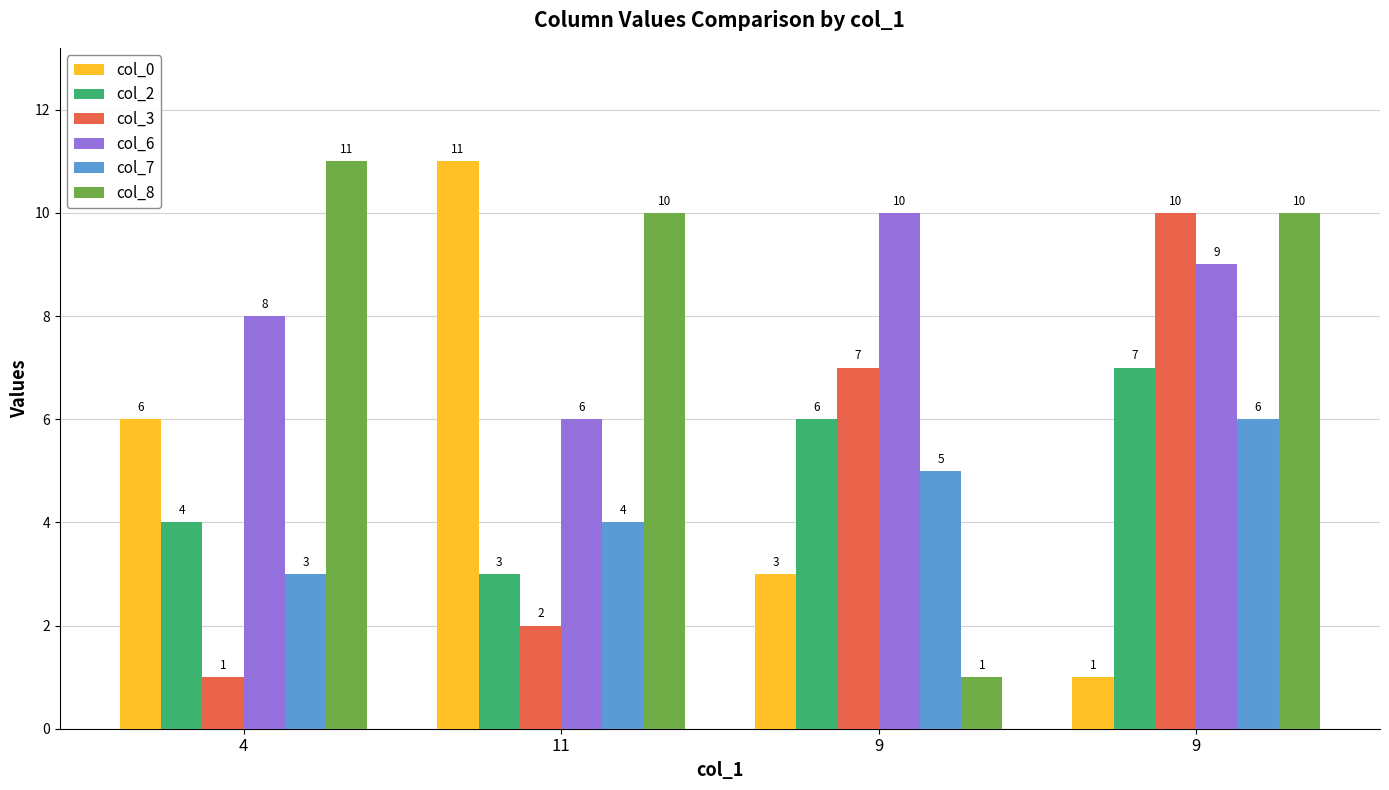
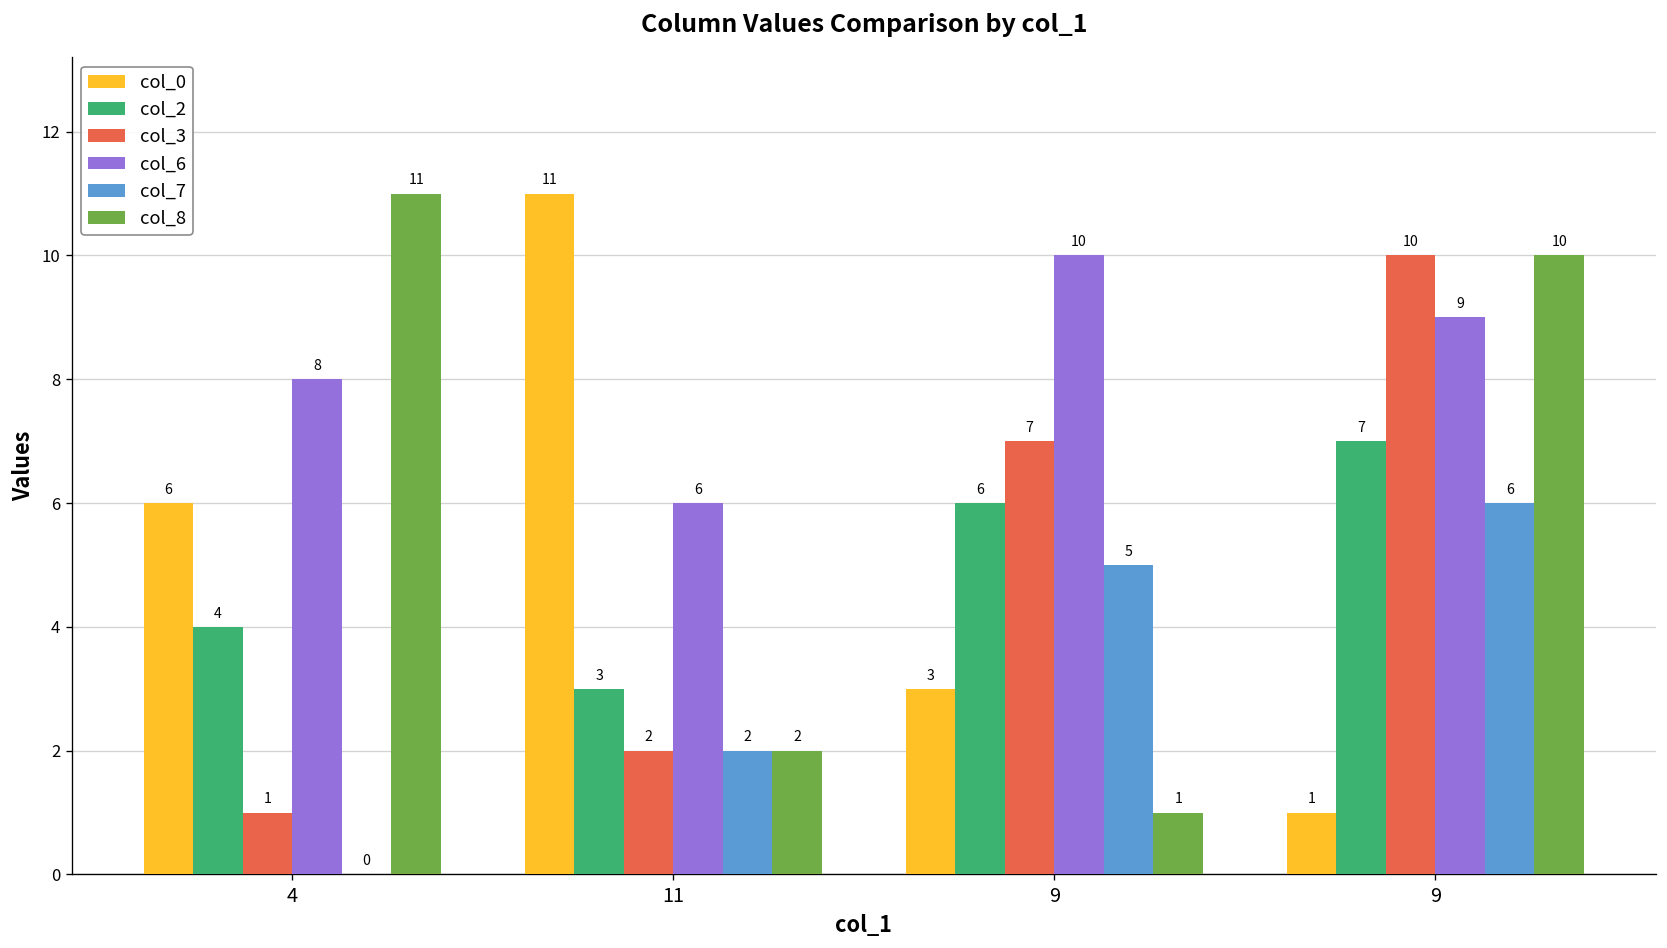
col_7, 4: 3 -> 0
col_7, 11: 4 -> 2
col_8, 11: 10 -> 2
